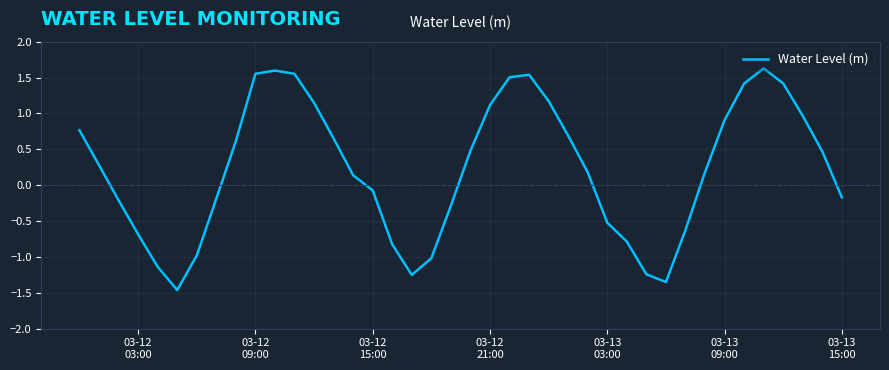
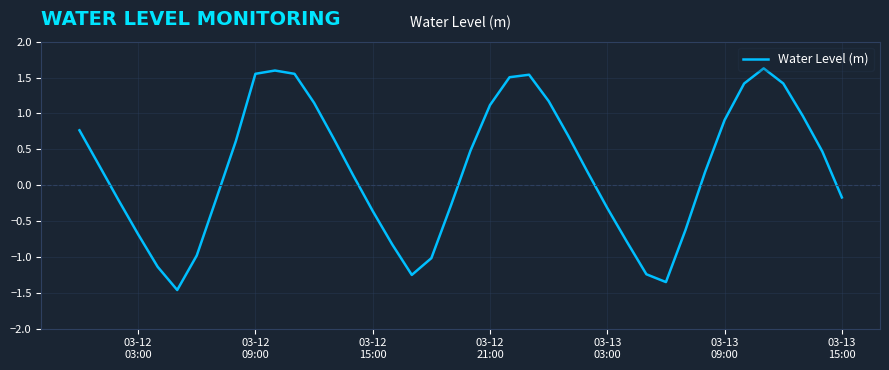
03-12 15:00: -0.1 -> -0.4
03-13 03:00: -0.5 -> -0.3
